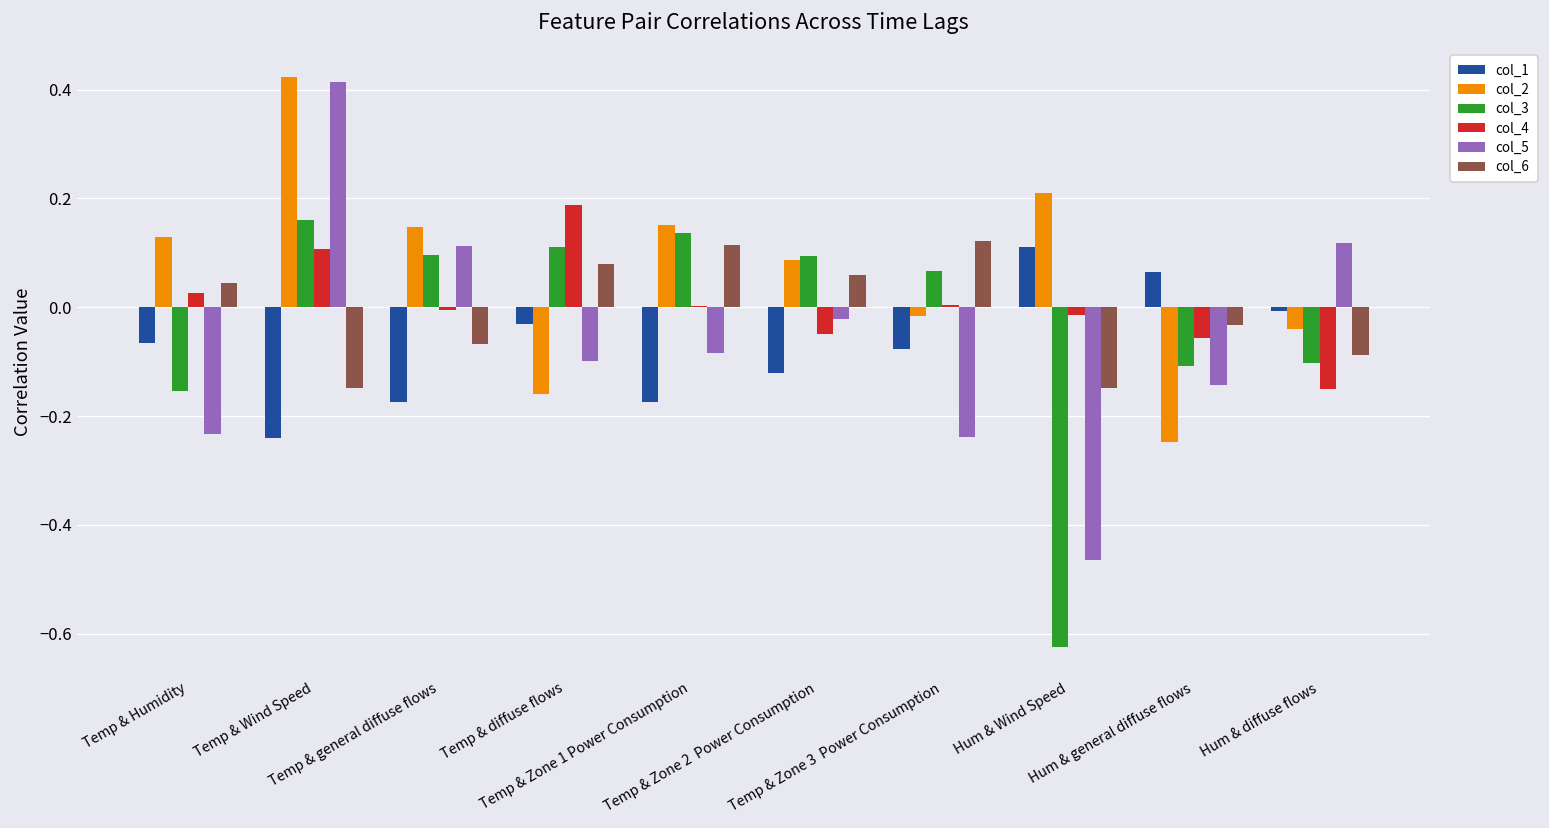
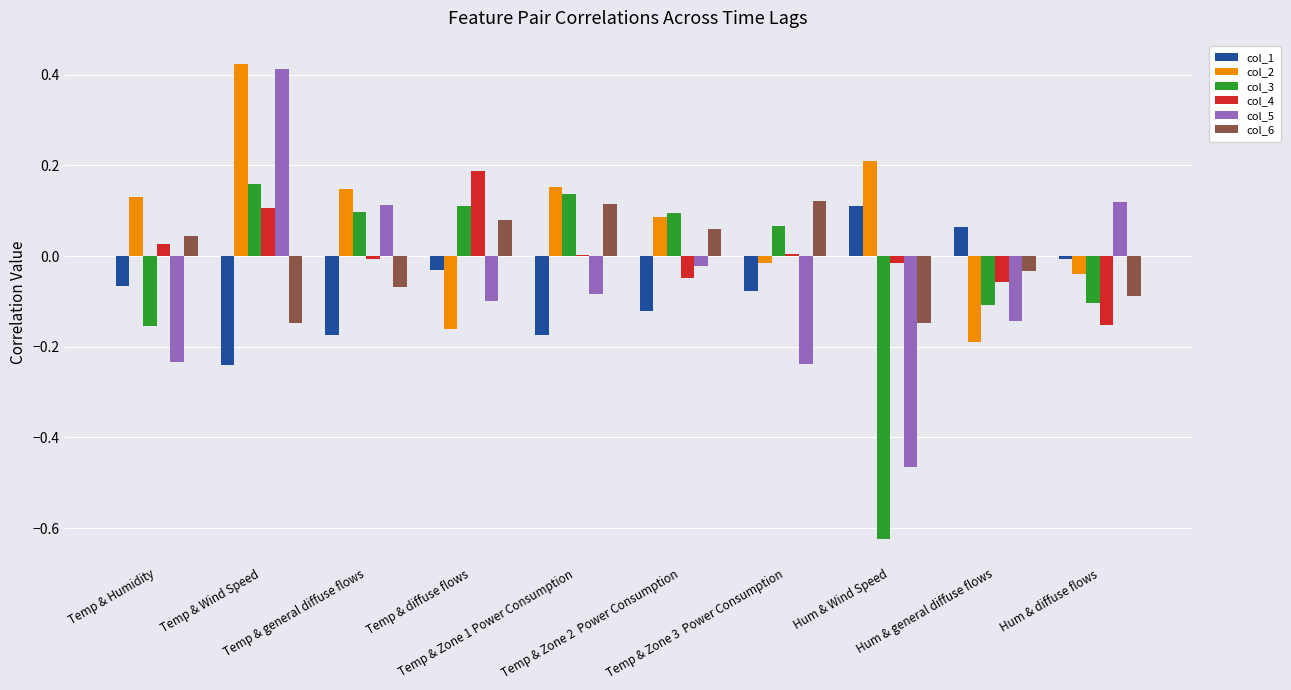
col_2, Hum & general diffuse flows: -0.25 -> -0.19
